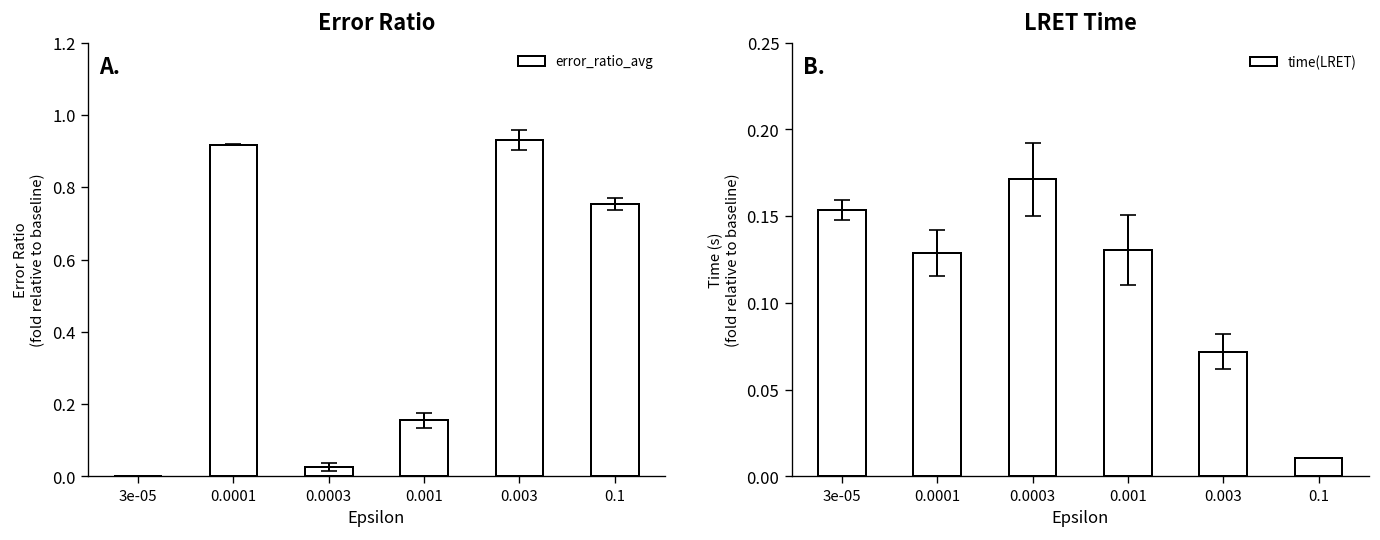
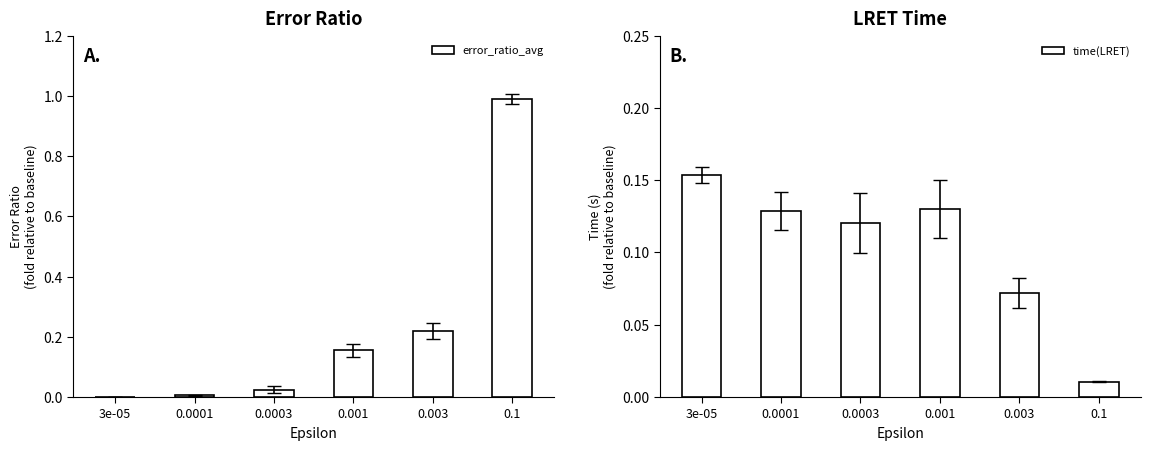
Error Ratio, error_ratio_avg, 0.0001: 0.92 -> 0.01
Error Ratio, error_ratio_avg, 0.003: 0.93 -> 0.22
Error Ratio, error_ratio_avg, 0.1: 0.75 -> 0.99
LRET Time, time(LRET), 0.0003: 0.171 -> 0.120
